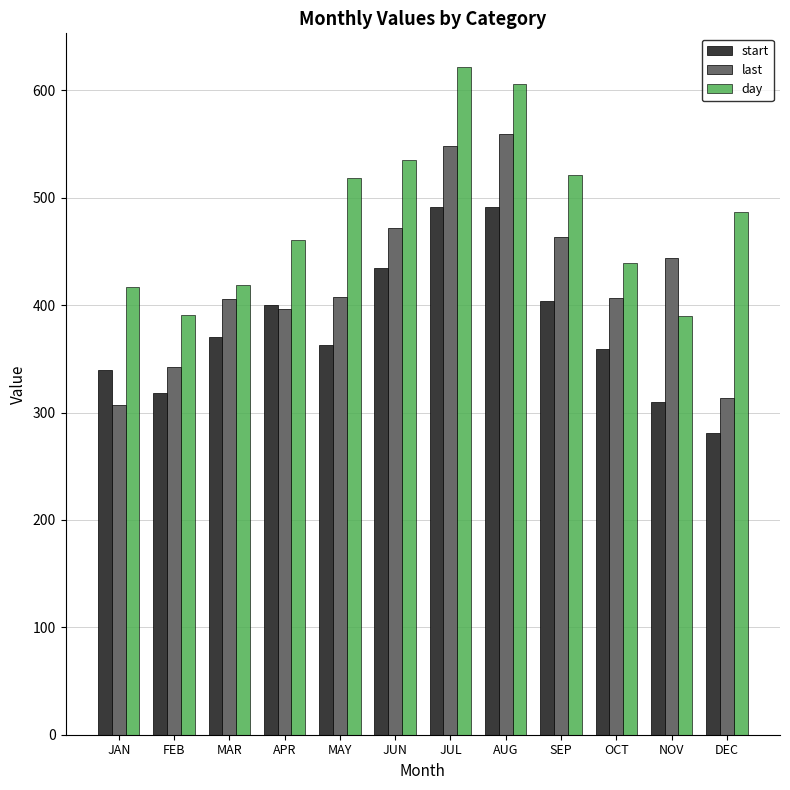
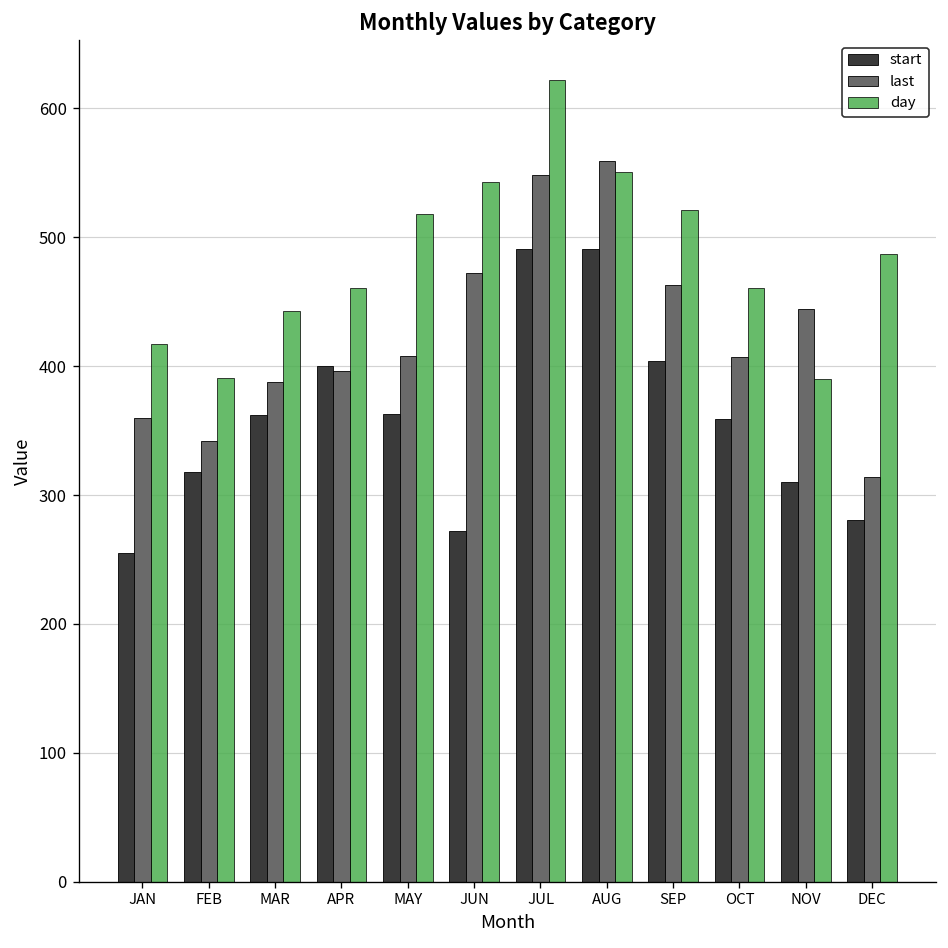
start, JAN: 340 -> 255
last, JAN: 307 -> 360
start, MAR: 370 -> 362
last, MAR: 406 -> 388
day, MAR: 419 -> 443
start, JUN: 435 -> 272
day, JUN: 535 -> 543
day, AUG: 606 -> 551
day, OCT: 439 -> 461
